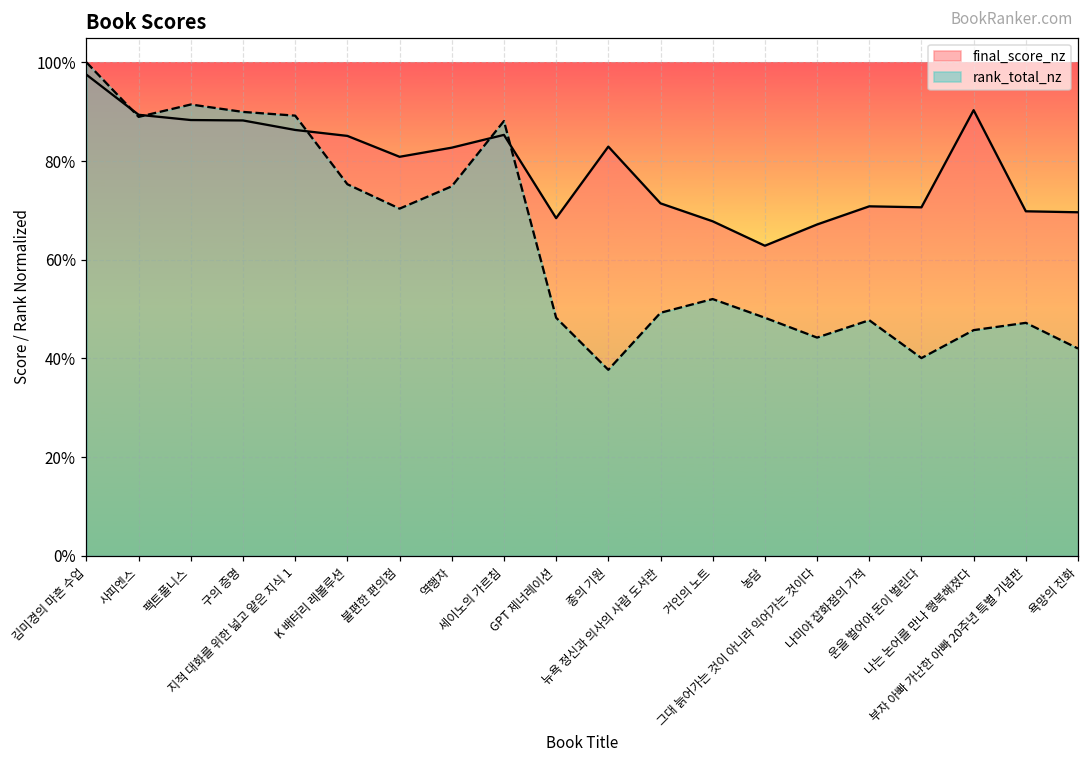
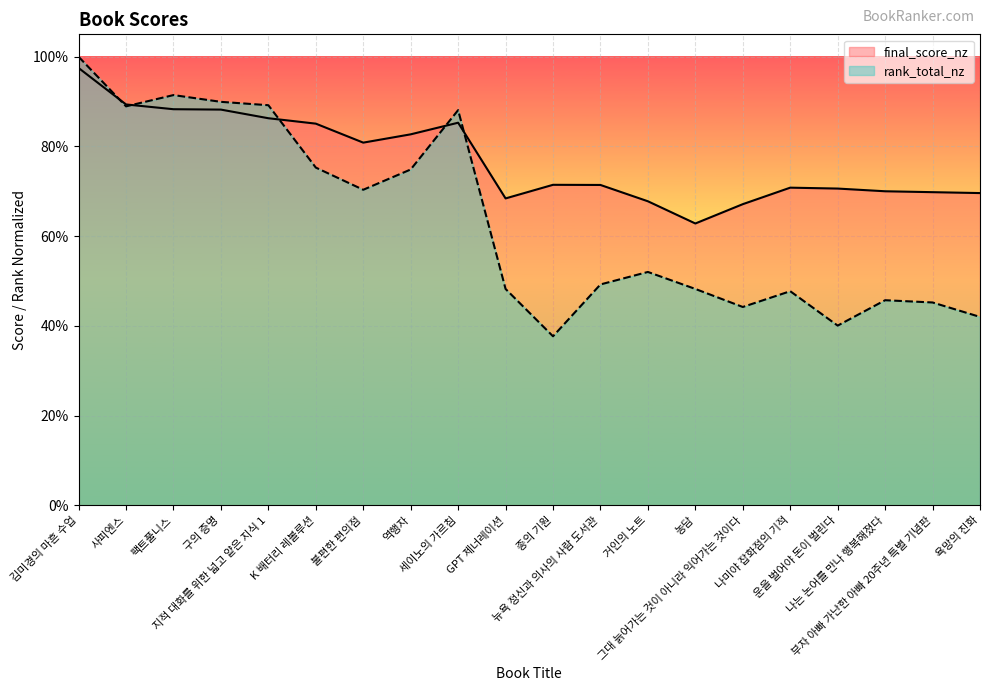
final_score_nz, 종의 기원: 83% -> 71%
final_score_nz, 나는 논어를 만나 행복해졌다: 90% -> 70%
rank_total_nz, 부자 아빠 가난한 아빠 20주년 특별 기념판: 47% -> 45%
